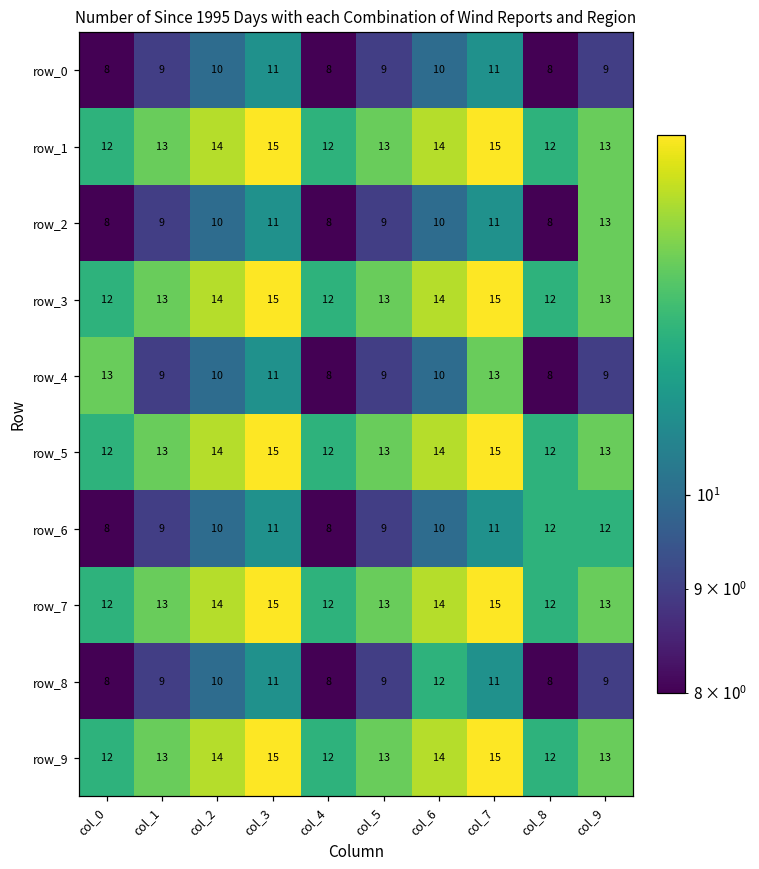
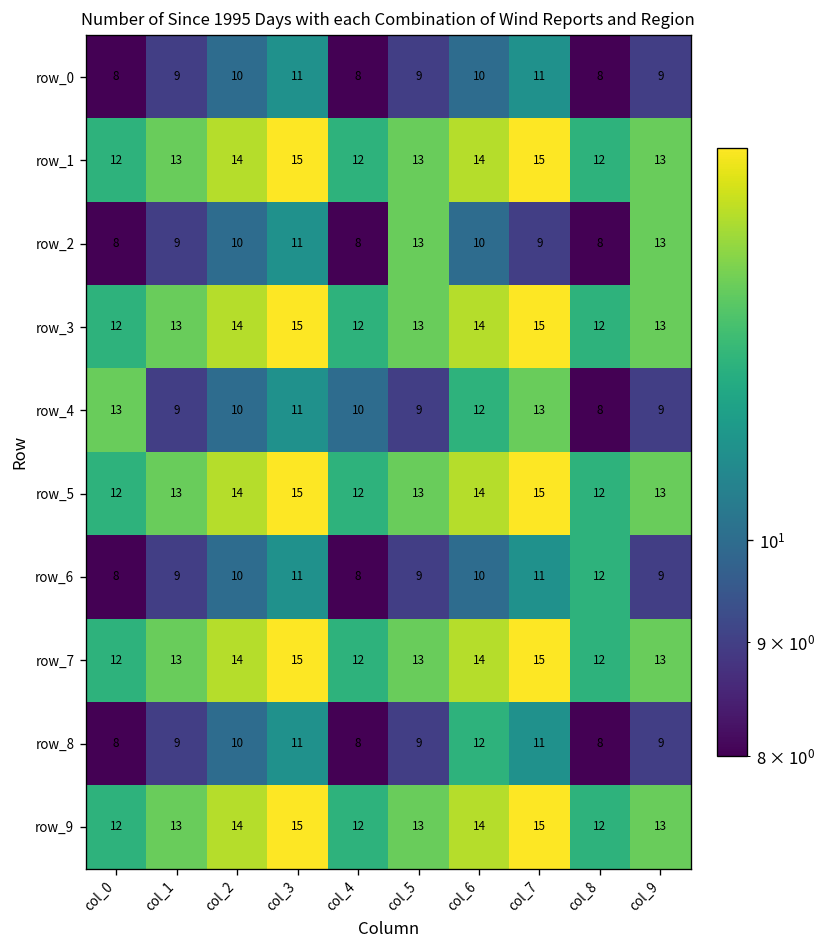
row_2, col_5: 9 -> 13
row_2, col_7: 11 -> 9
row_4, col_4: 8 -> 10
row_4, col_6: 10 -> 12
row_6, col_9: 12 -> 9
